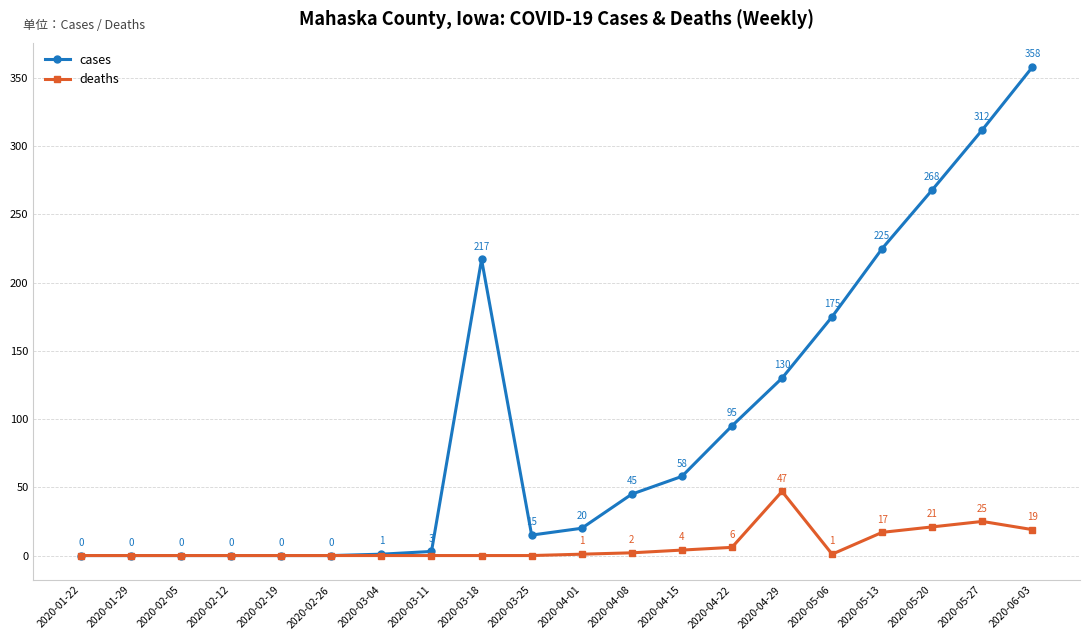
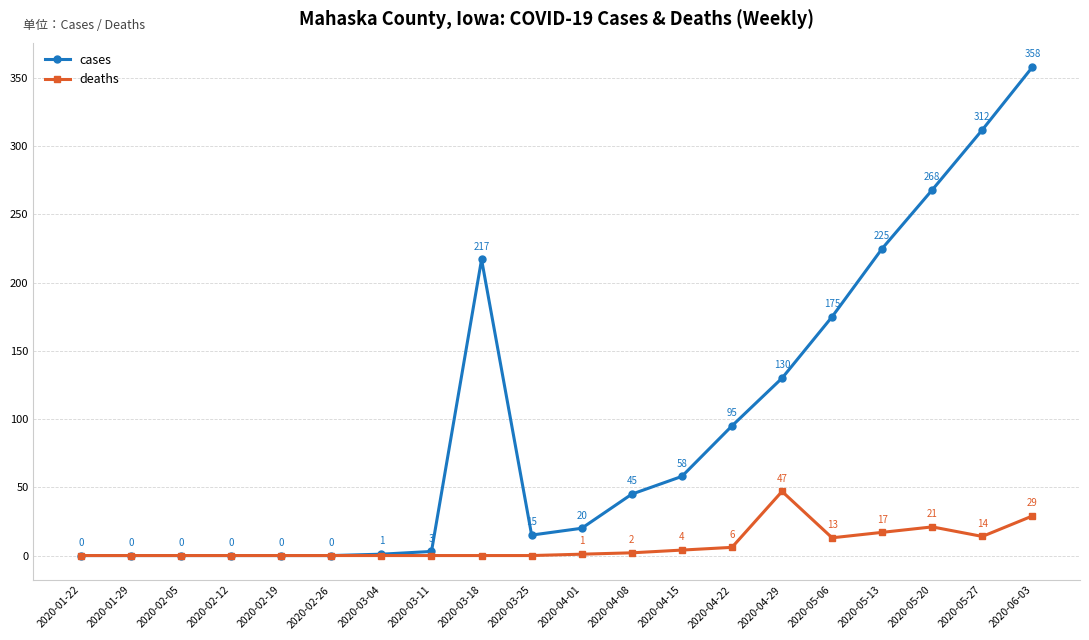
deaths, 2020-05-06: 1 -> 13
deaths, 2020-05-27: 25 -> 14
deaths, 2020-06-03: 19 -> 29
